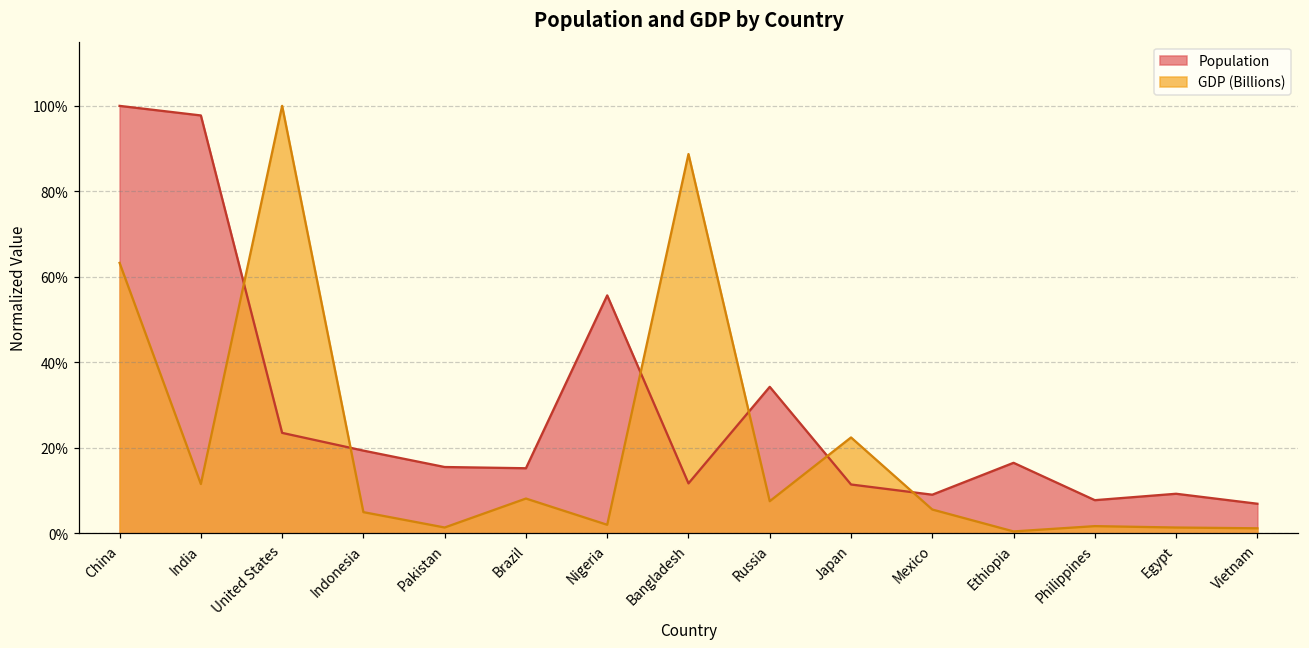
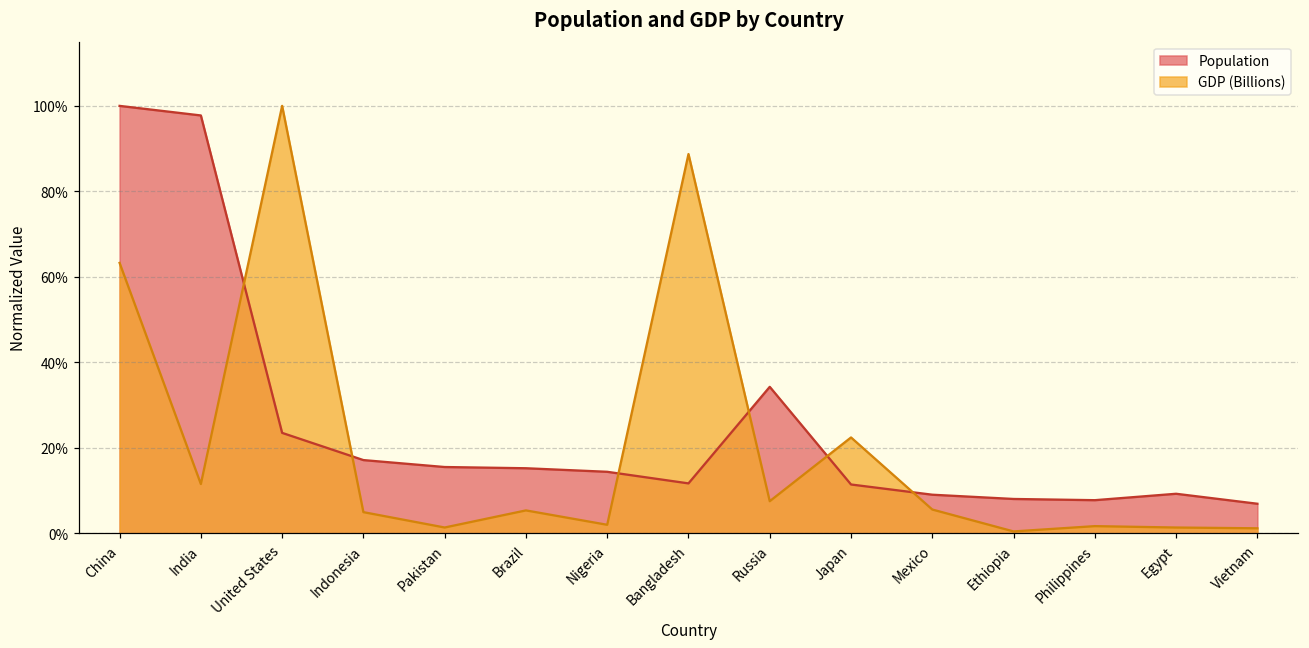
Population, Indonesia: 19% -> 17%
GDP (Billions), Brazil: 8% -> 5%
Population, Nigeria: 56% -> 14%
Population, Ethiopia: 16% -> 8%
